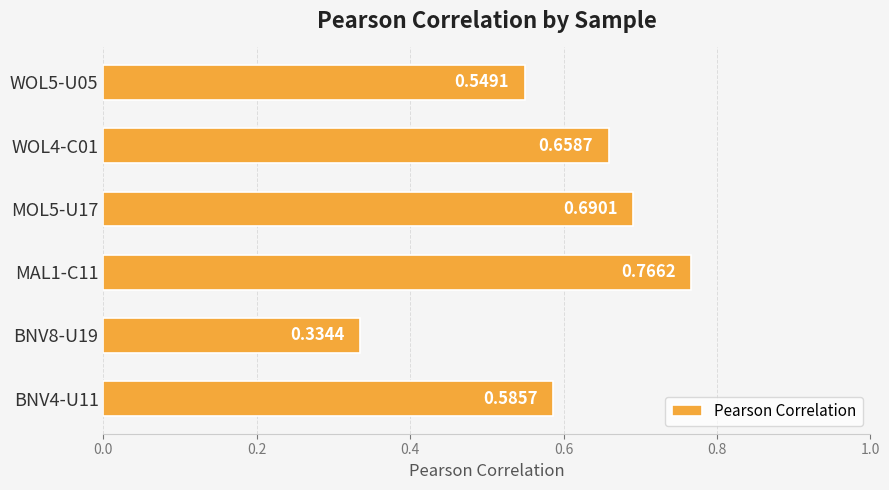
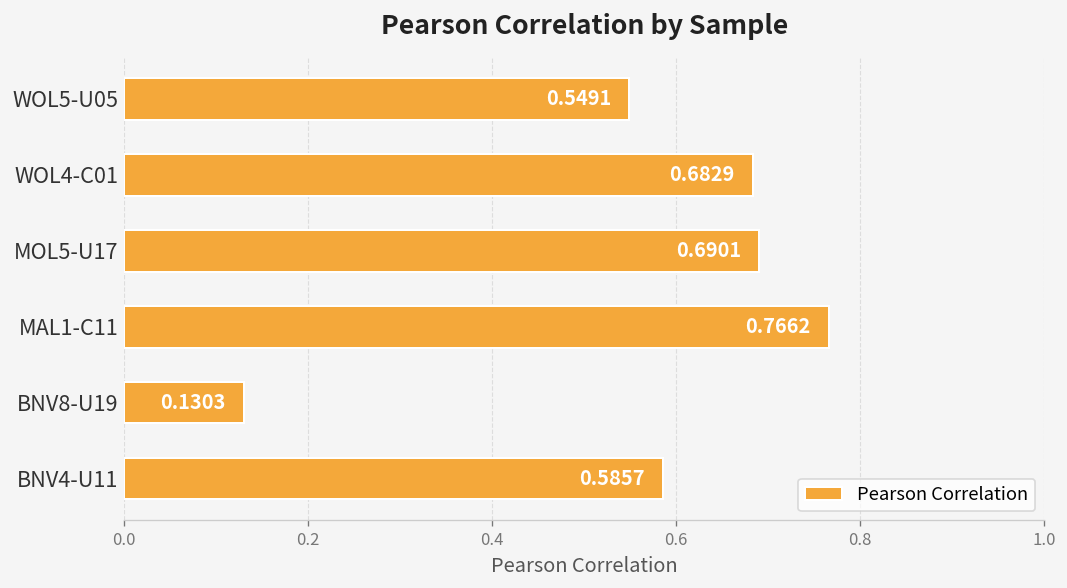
WOL4-C01: 0.6587 -> 0.6829
BNV8-U19: 0.3344 -> 0.1303
